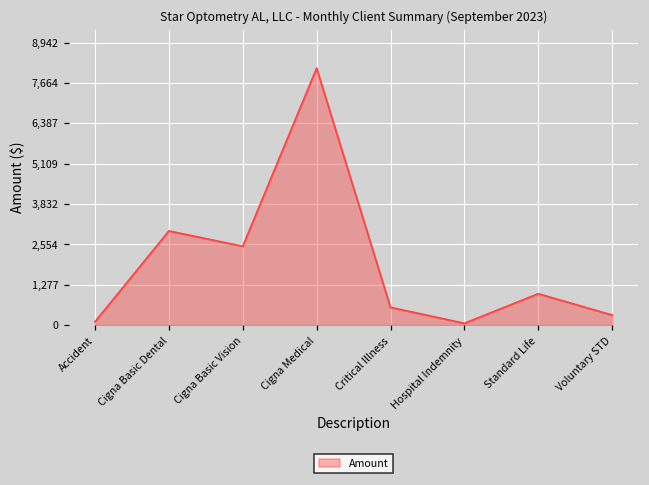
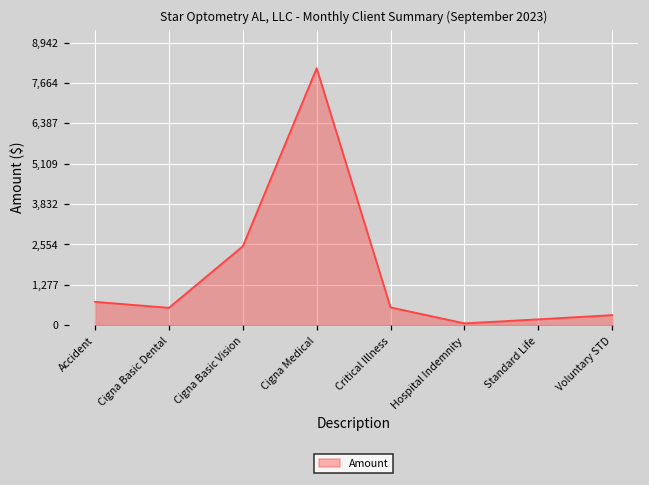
Accident: 100 -> 700
Cigna Basic Dental: 3,000 -> 500
Standard Life: 1,000 -> 200
